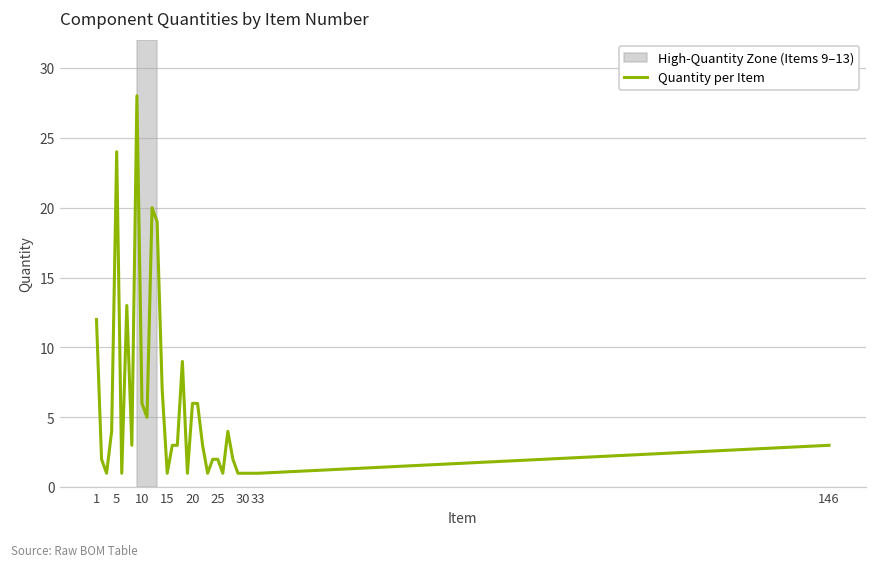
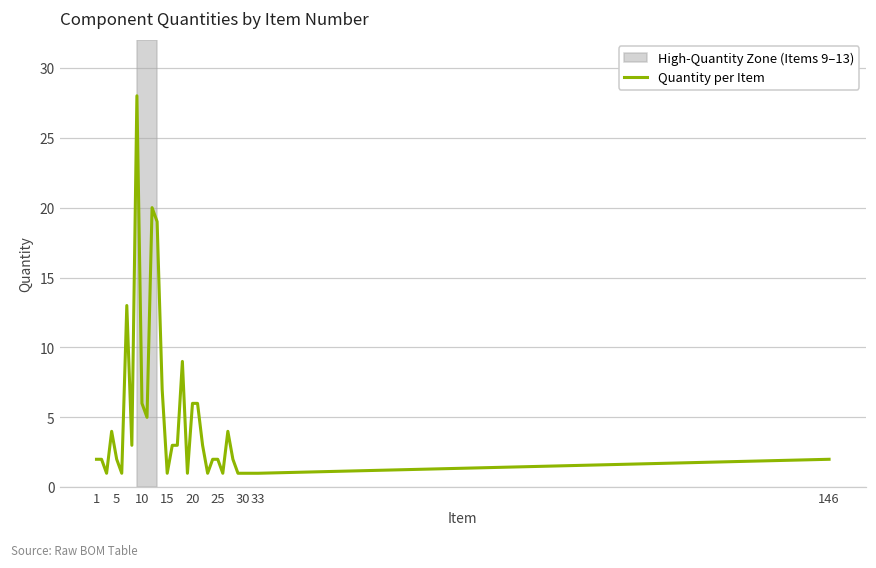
1: 12 -> 2
5: 24 -> 2
146: 3 -> 2
